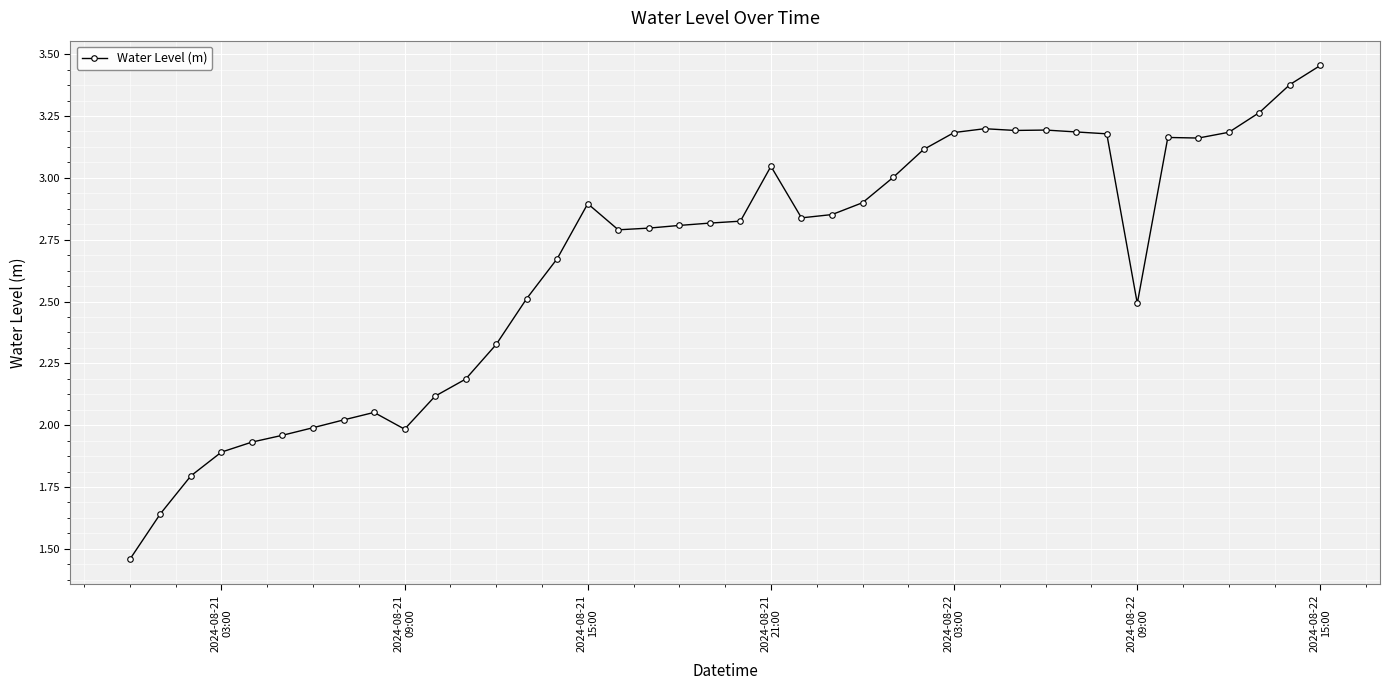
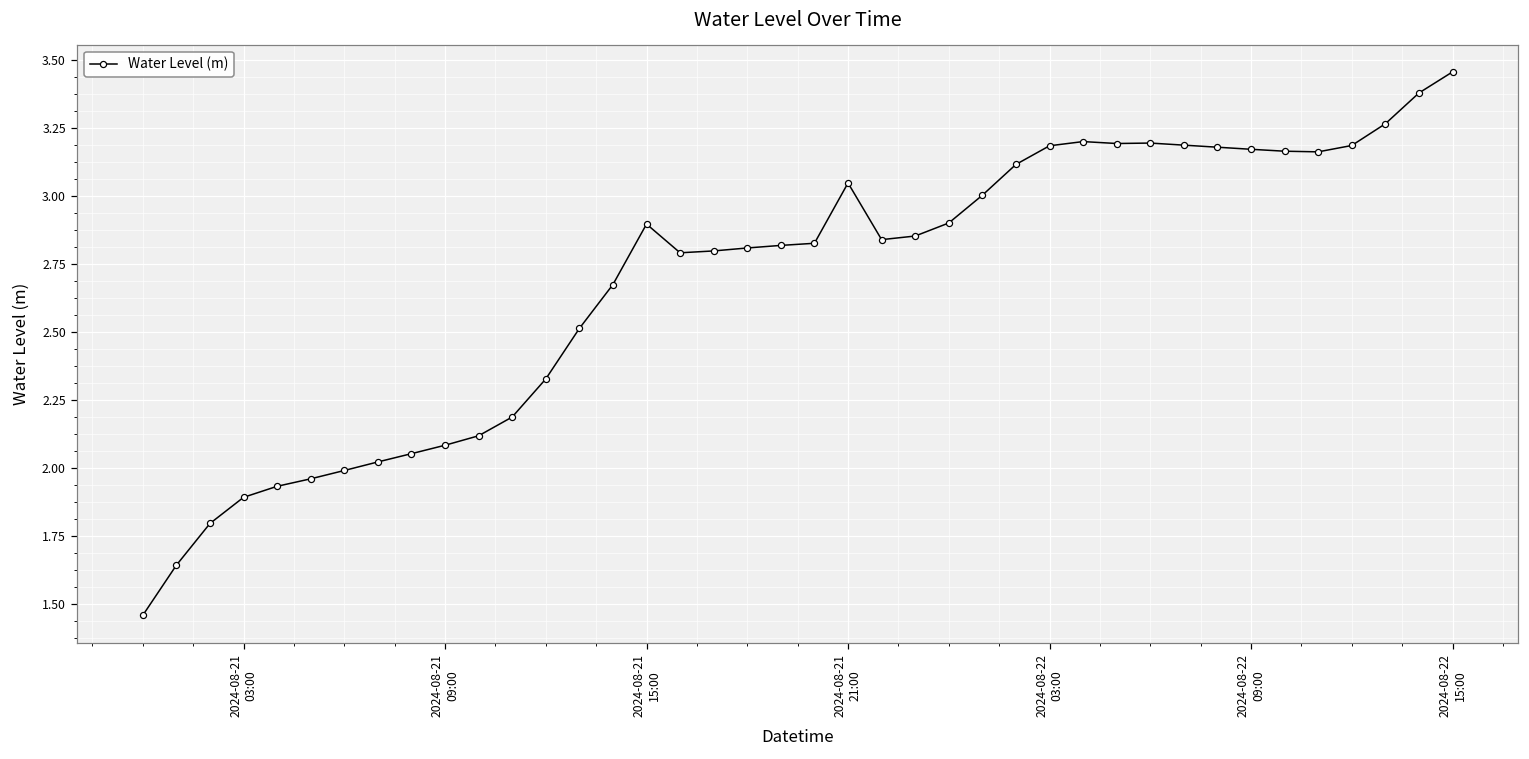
2024-08-21 09:00: 1.98 -> 2.08
2024-08-22 09:00: 2.49 -> 3.17
